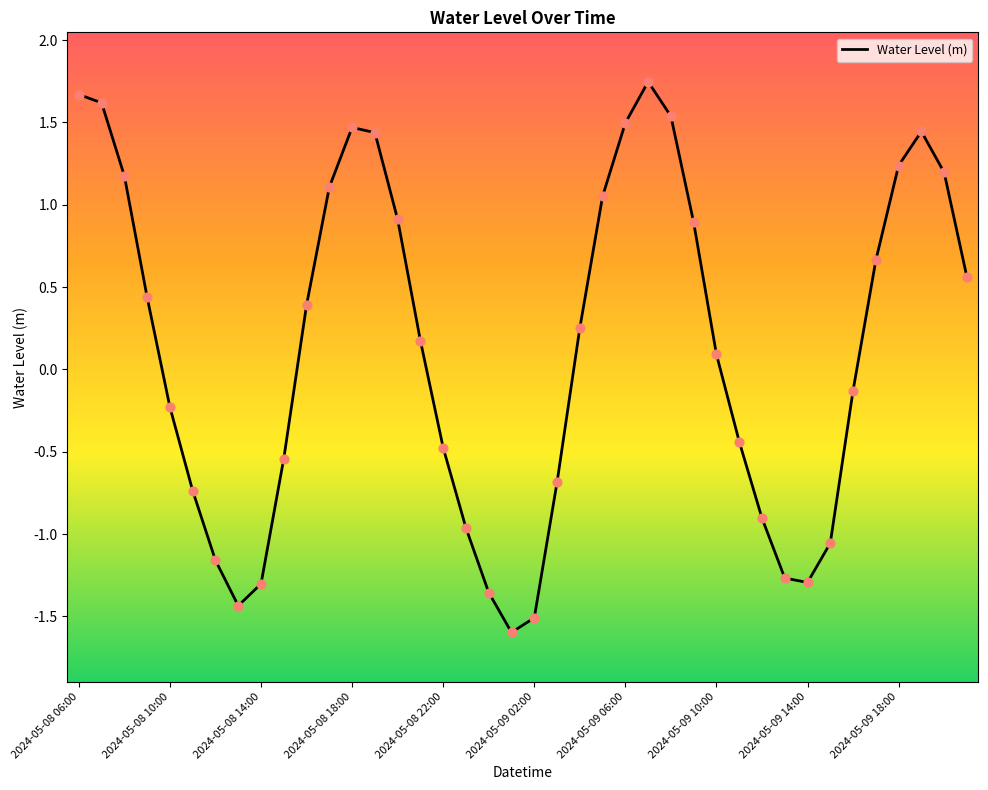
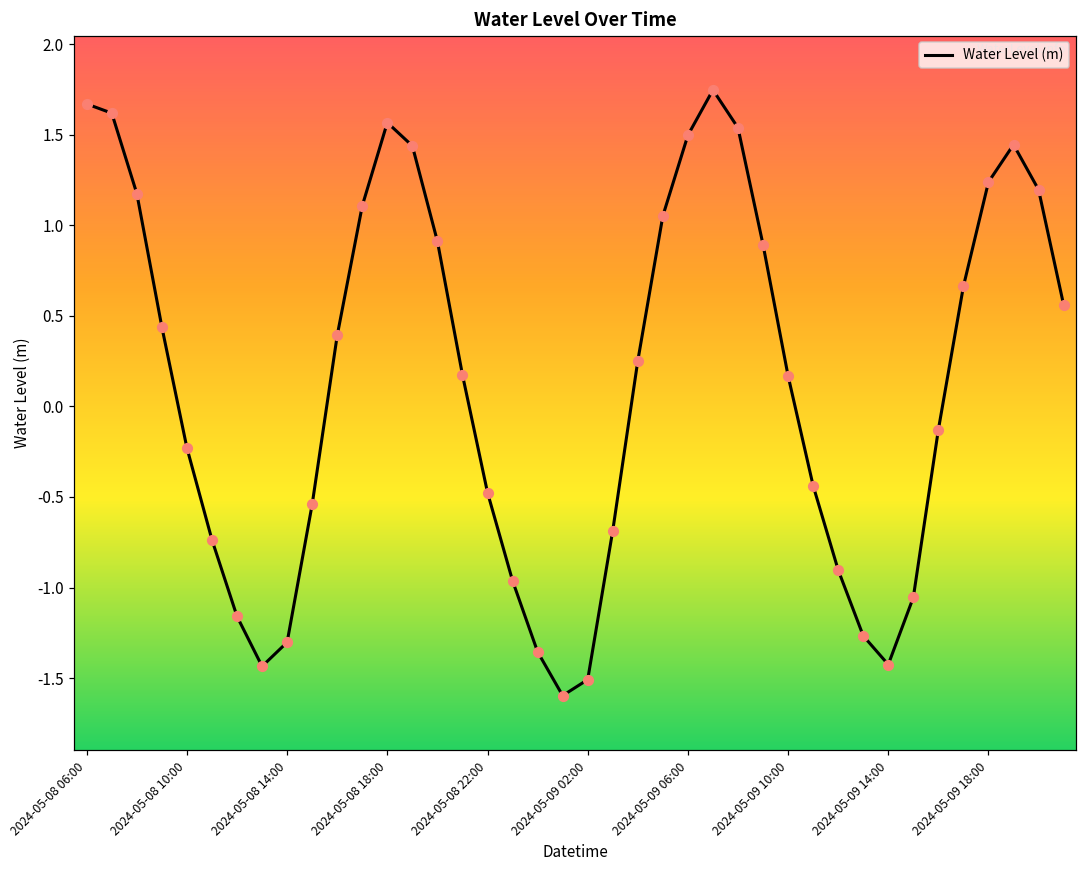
2024-05-08 18:00: 1.47 -> 1.57
2024-05-09 10:00: 0.09 -> 0.17
2024-05-09 14:00: -1.29 -> -1.43
